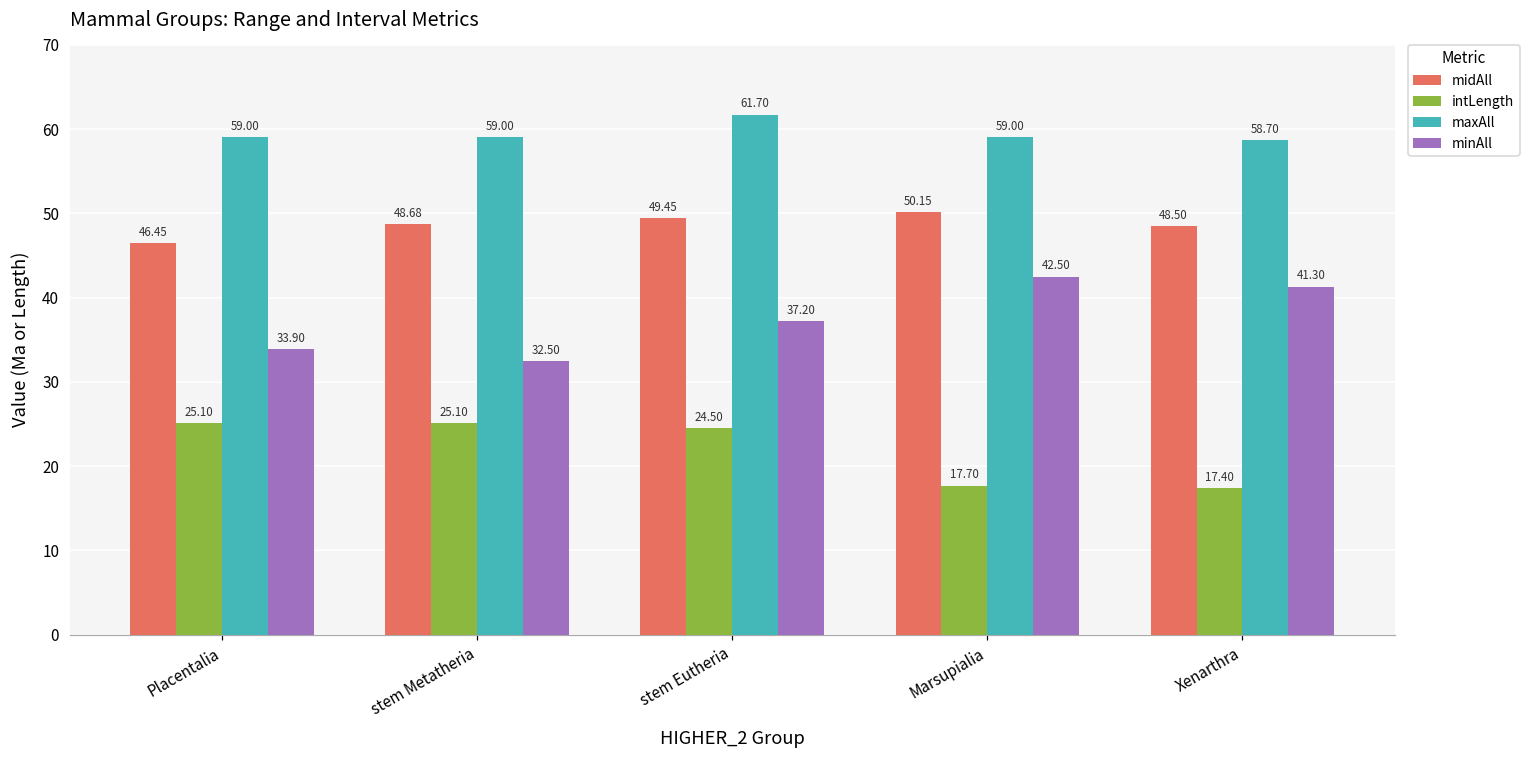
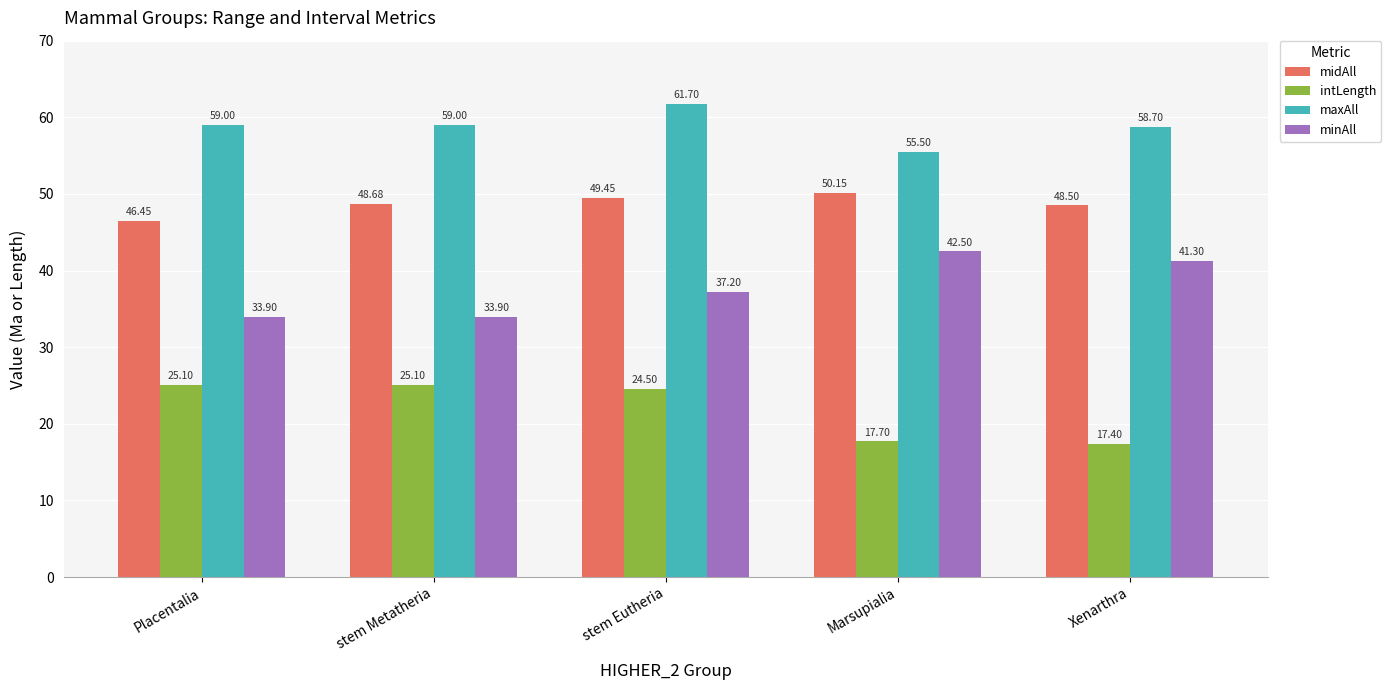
minAll, stem Metatheria: 32.50 -> 33.90
maxAll, Marsupialia: 59.00 -> 55.50
